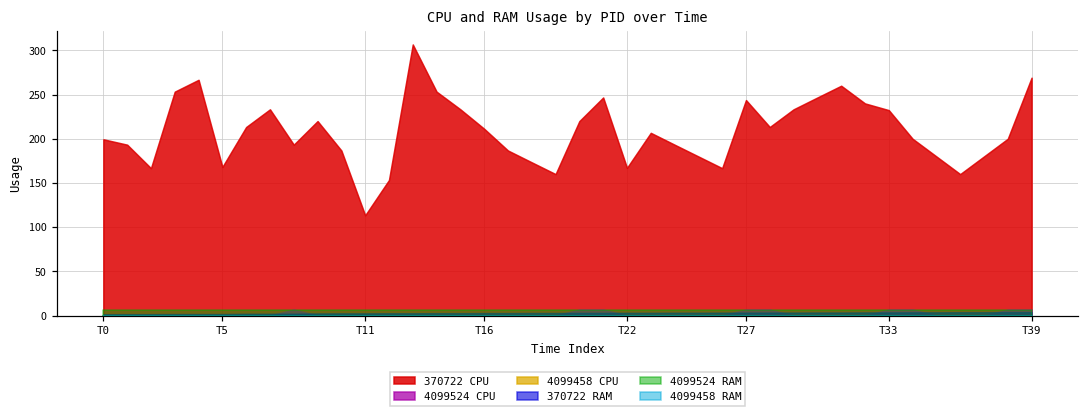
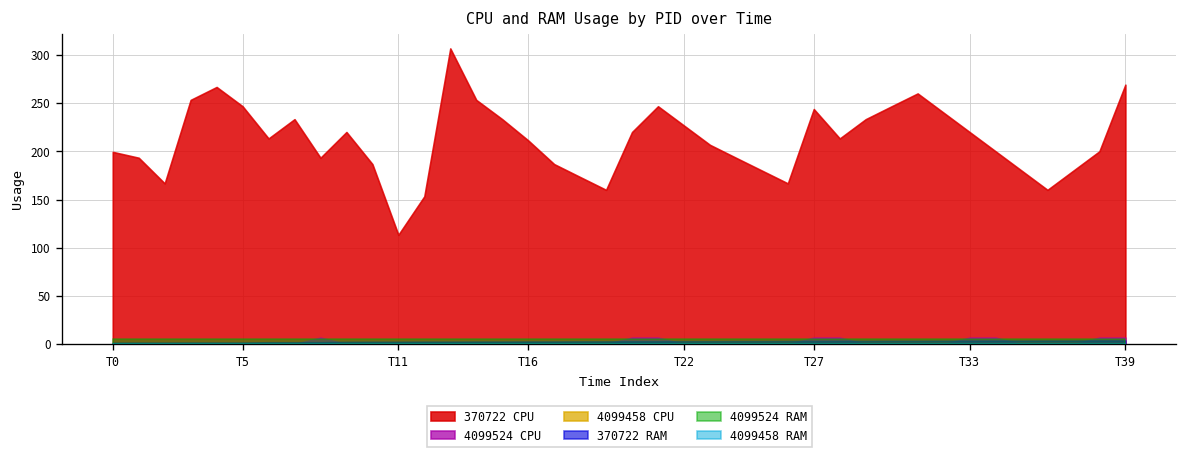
370722 CPU, T5: 170 -> 250
370722 CPU, T22: 170 -> 230
370722 CPU, T33: 230 -> 220
